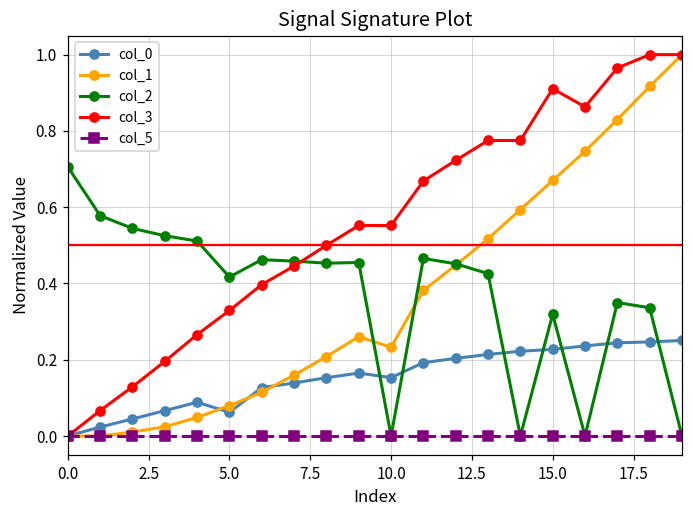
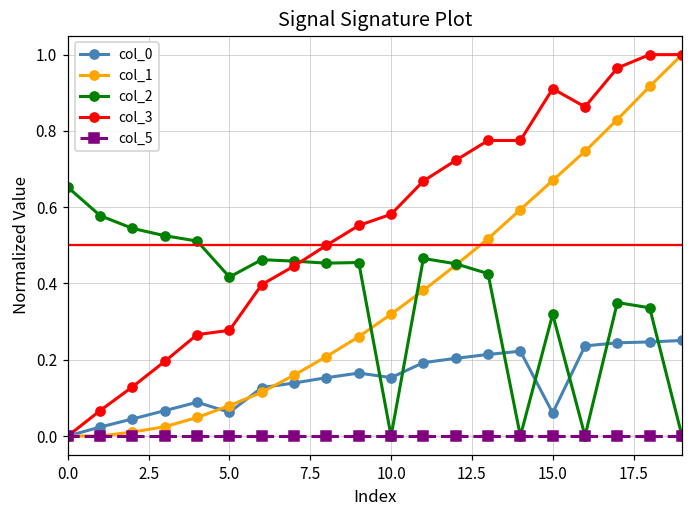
col_2, 0.0: 0.71 -> 0.65
col_3, 5.0: 0.33 -> 0.28
col_1, 10.0: 0.23 -> 0.32
col_3, 10.0: 0.55 -> 0.58
col_0, 15.0: 0.23 -> 0.06
